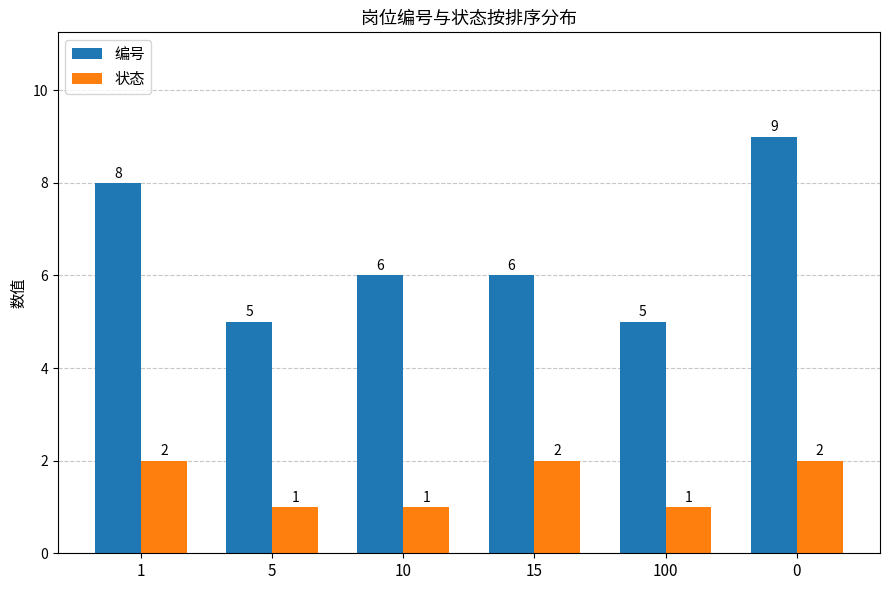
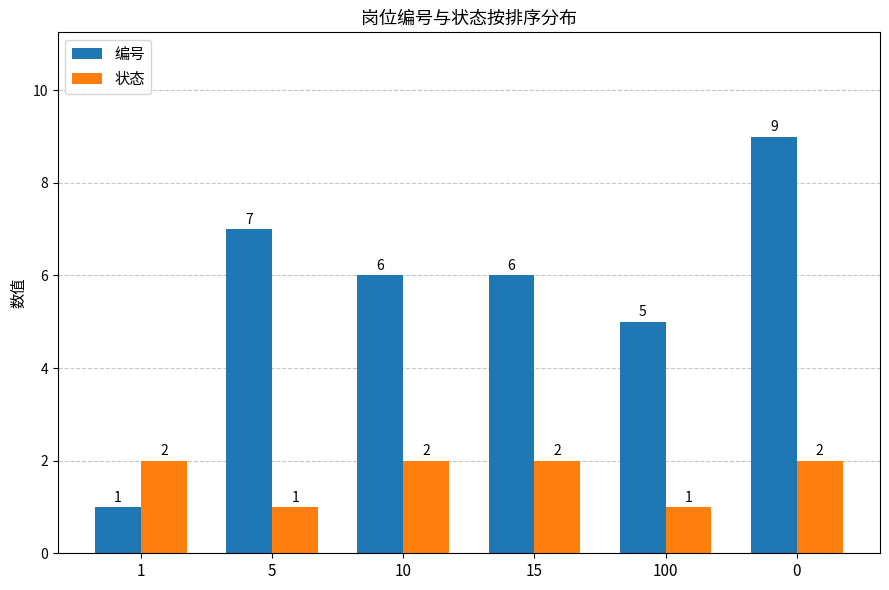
编号, 1: 8 -> 1
编号, 5: 5 -> 7
状态, 10: 1 -> 2
